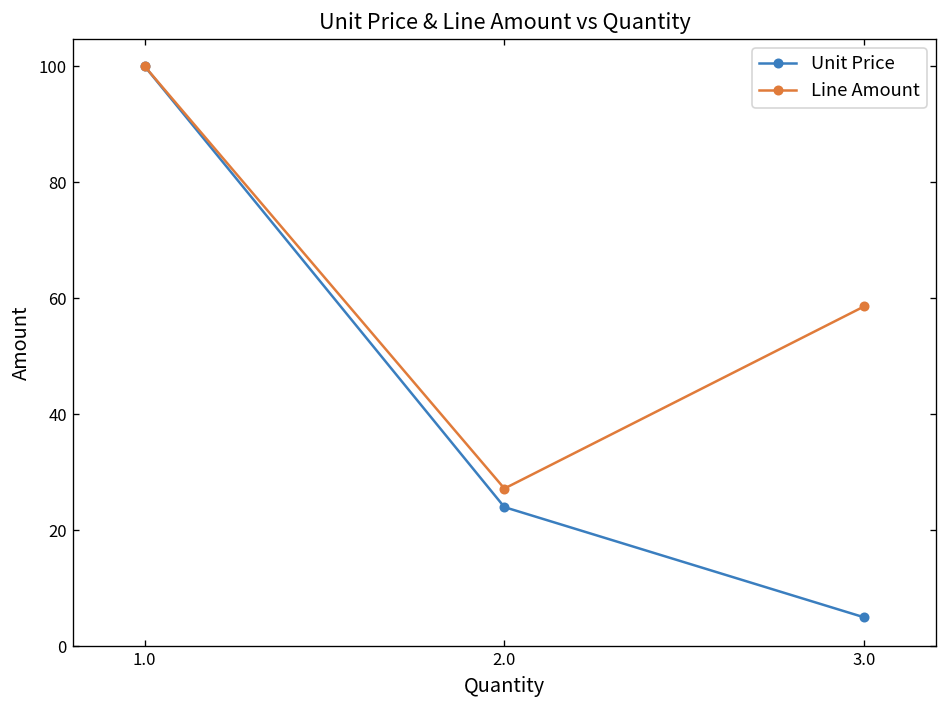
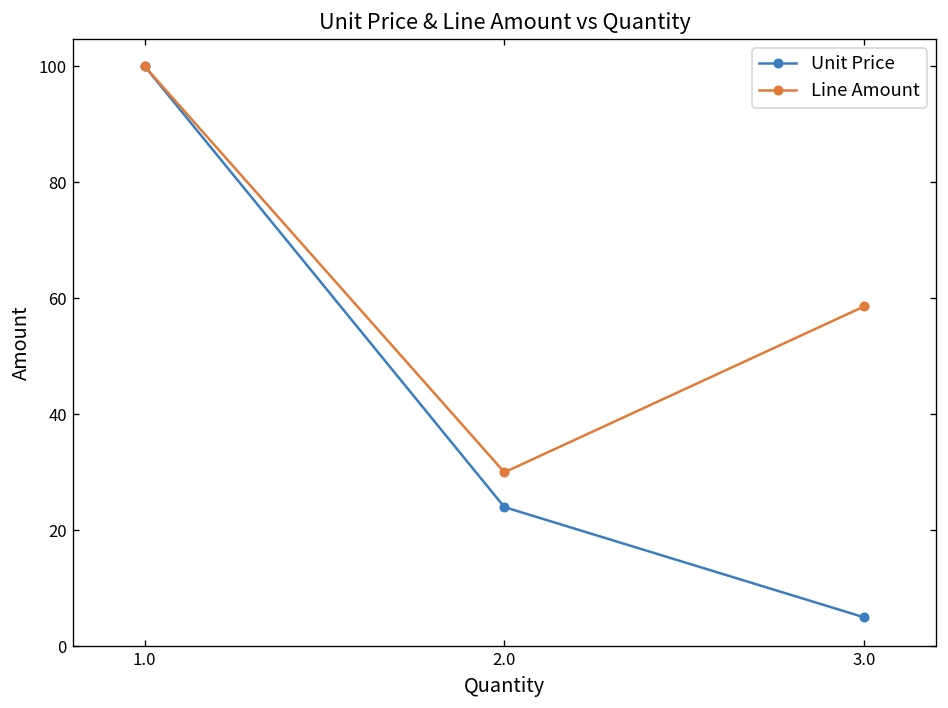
Line Amount, 2.0: 27 -> 30
